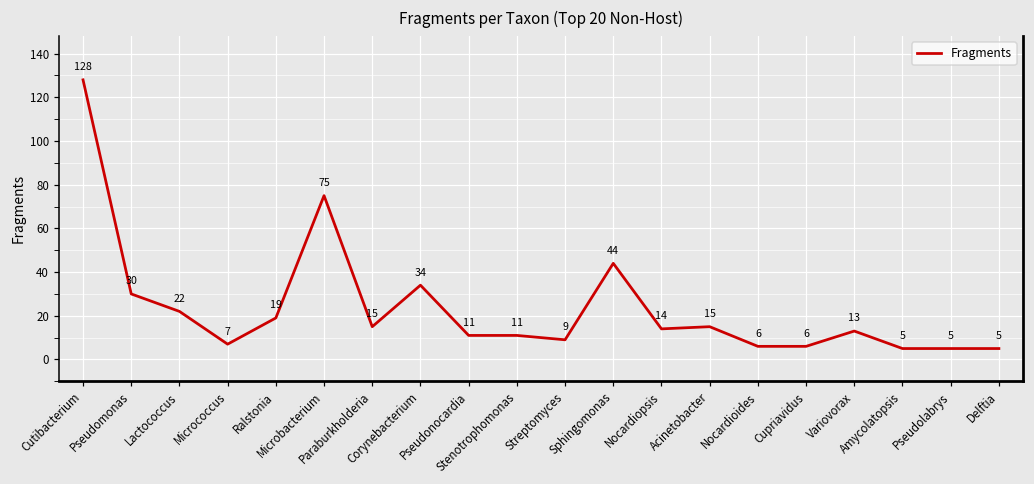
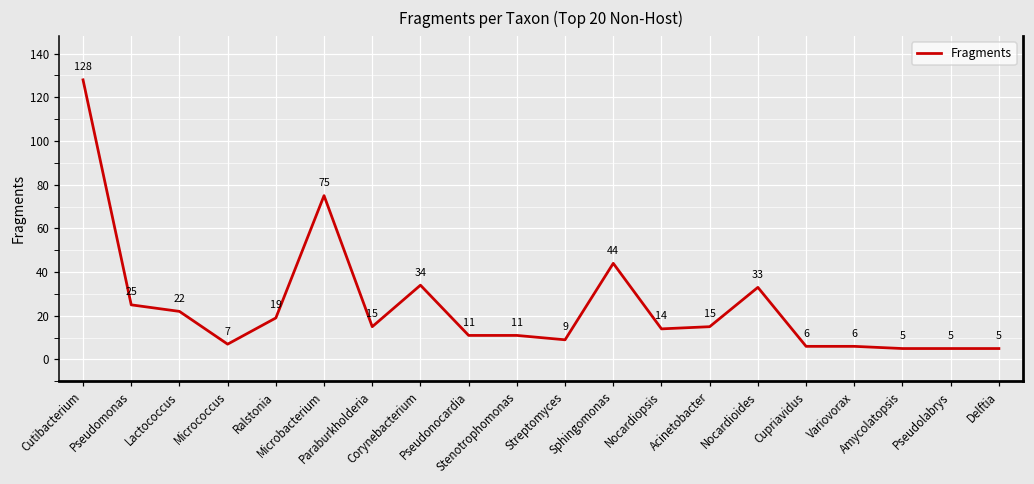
Pseudomonas: 30 -> 25
Nocardioides: 6 -> 33
Variovorax: 13 -> 6
